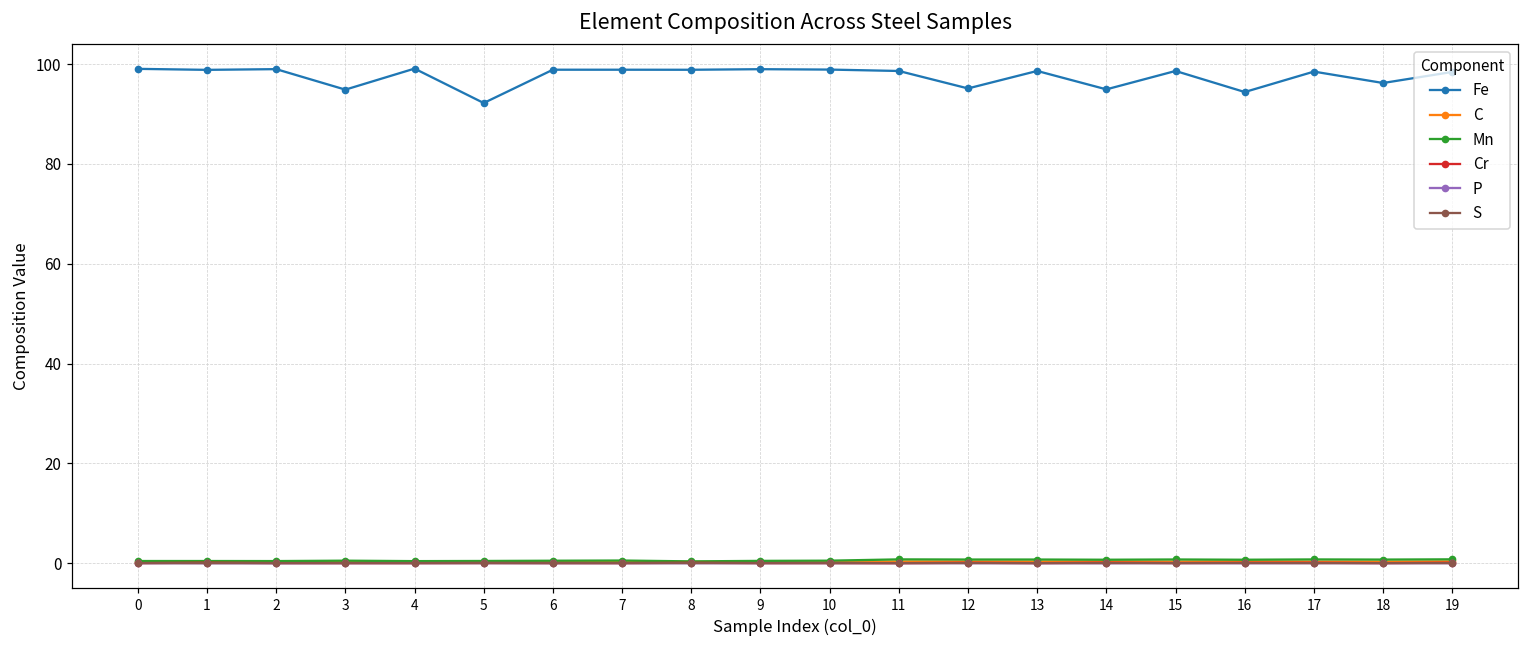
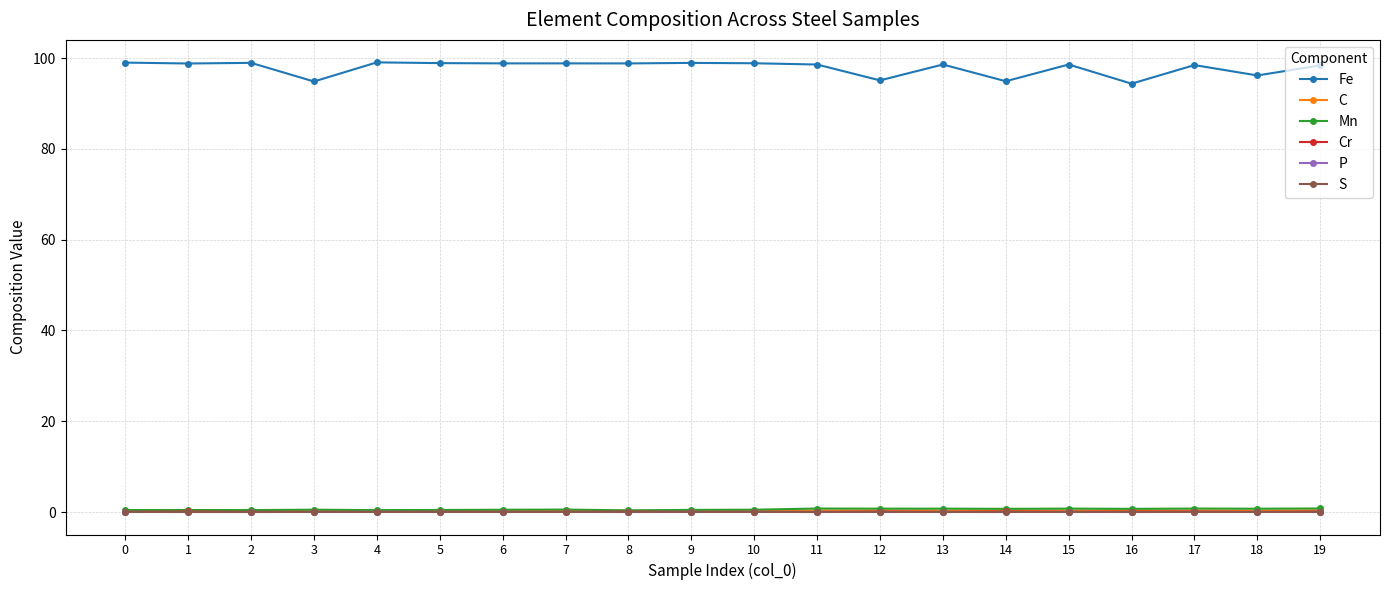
Fe, 5: 92 -> 99
